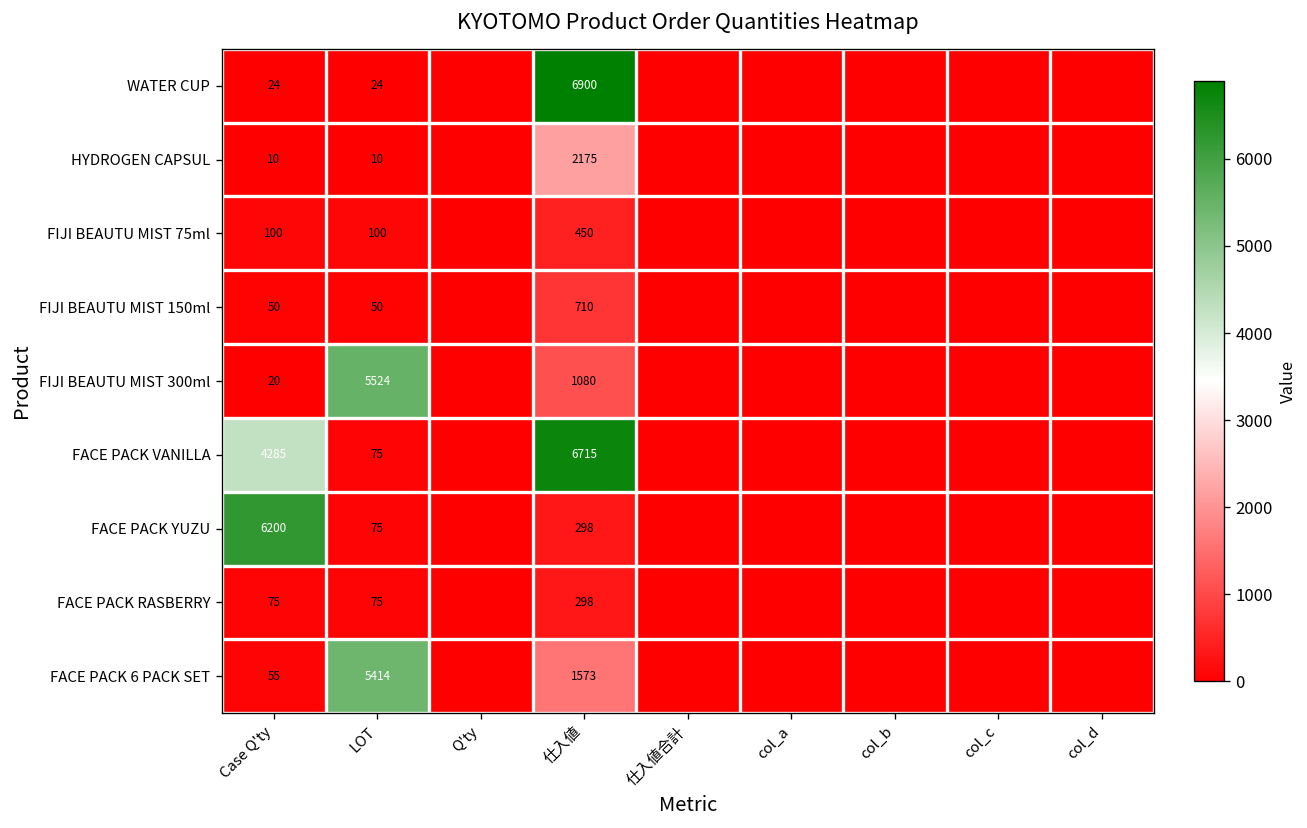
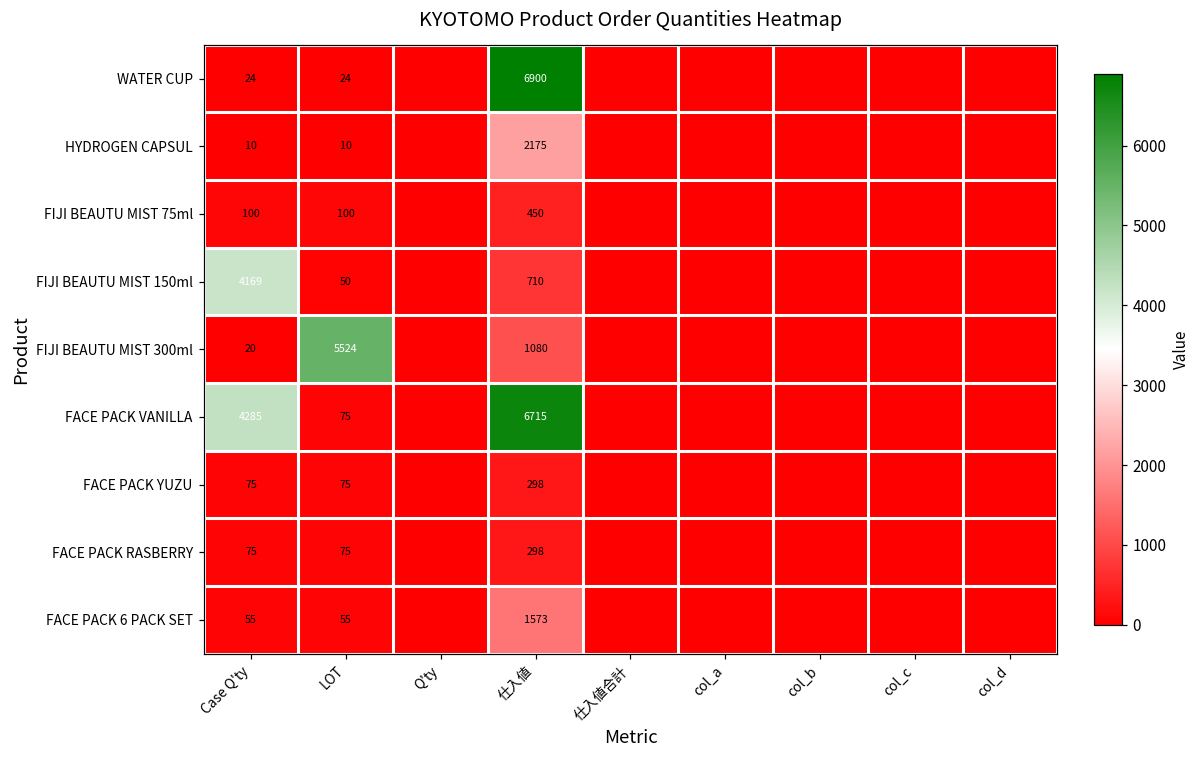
FIJI BEAUTU MIST 150ml, Case Q'ty: 50 -> 4169
FACE PACK YUZU, Case Q'ty: 6200 -> 75
FACE PACK 6 PACK SET, LOT: 5414 -> 55
